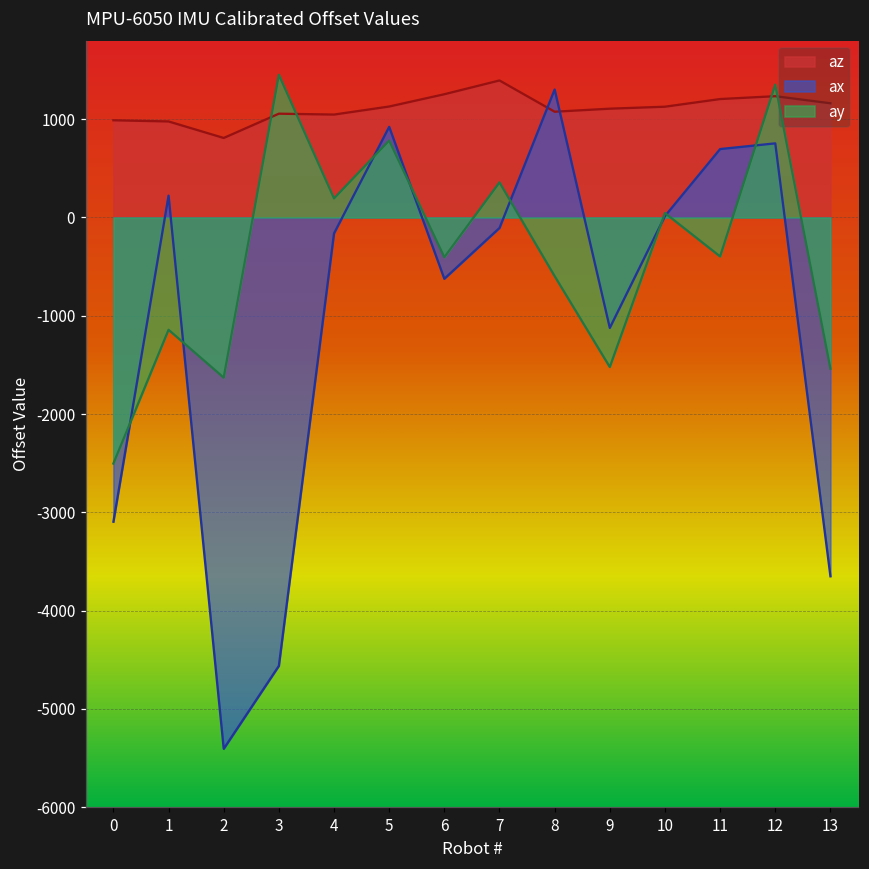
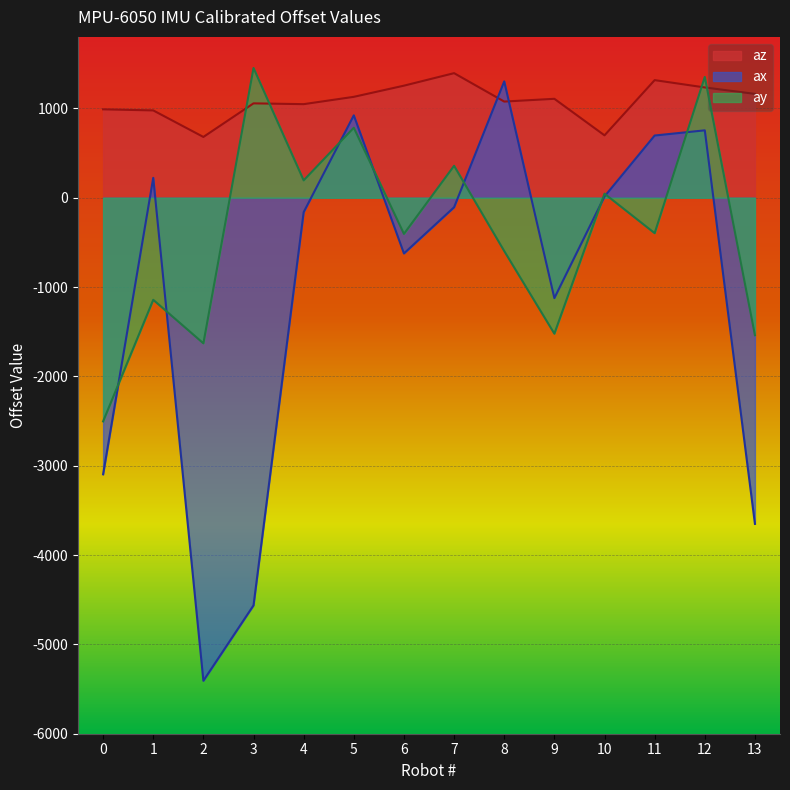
az, 2: 800 -> 700
az, 10: 1100 -> 700
az, 11: 1200 -> 1300
